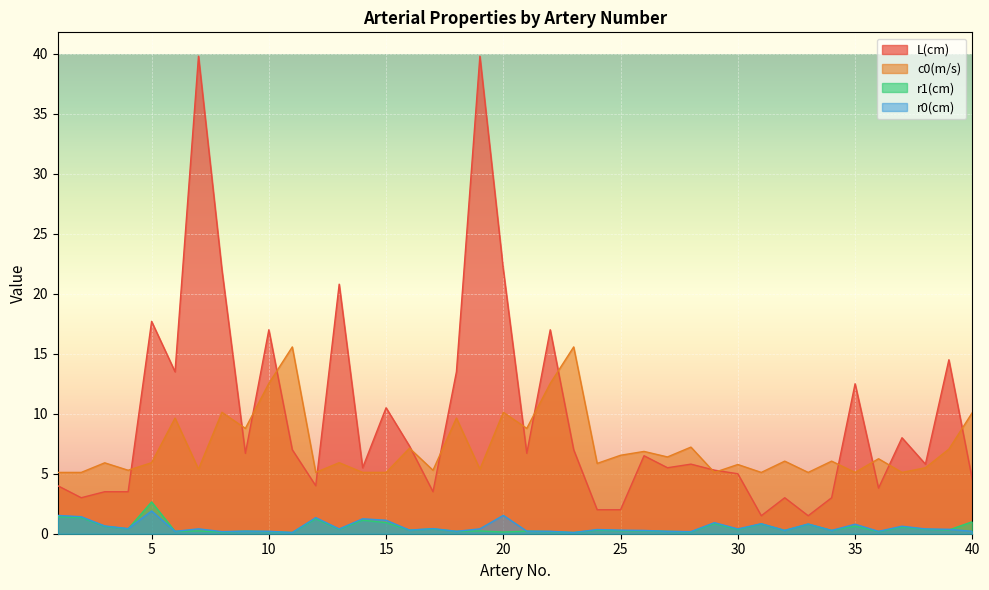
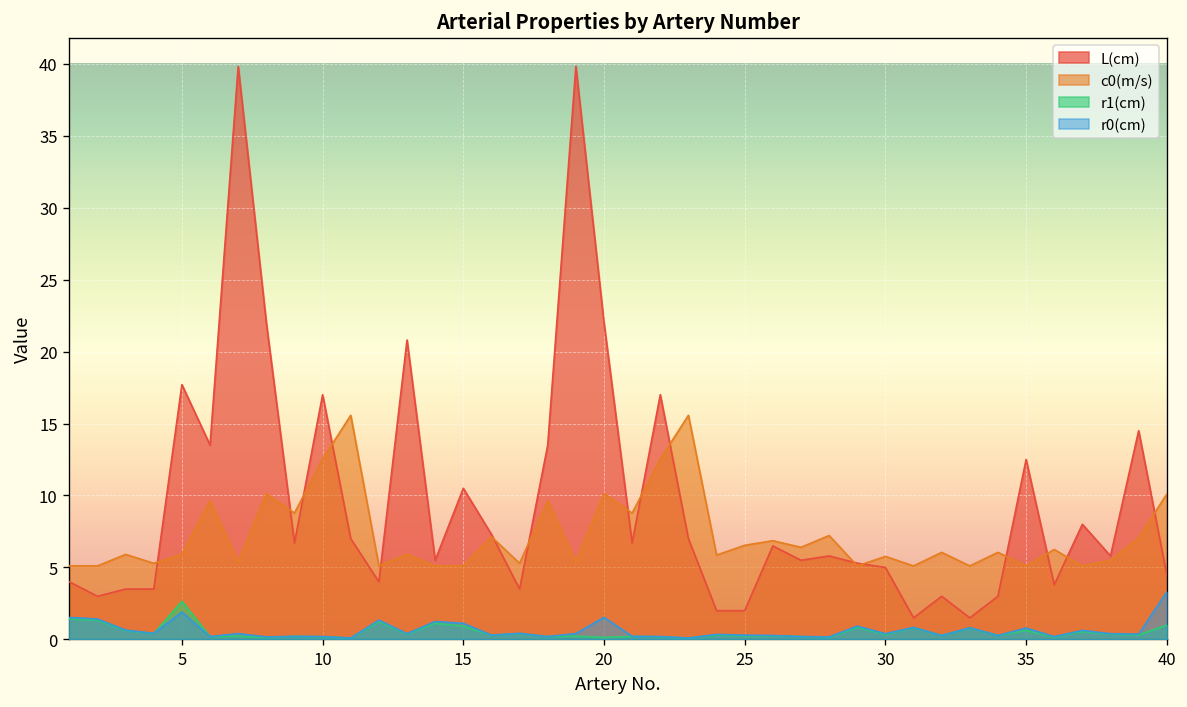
r0(cm), 40: 0.2 -> 3.3
